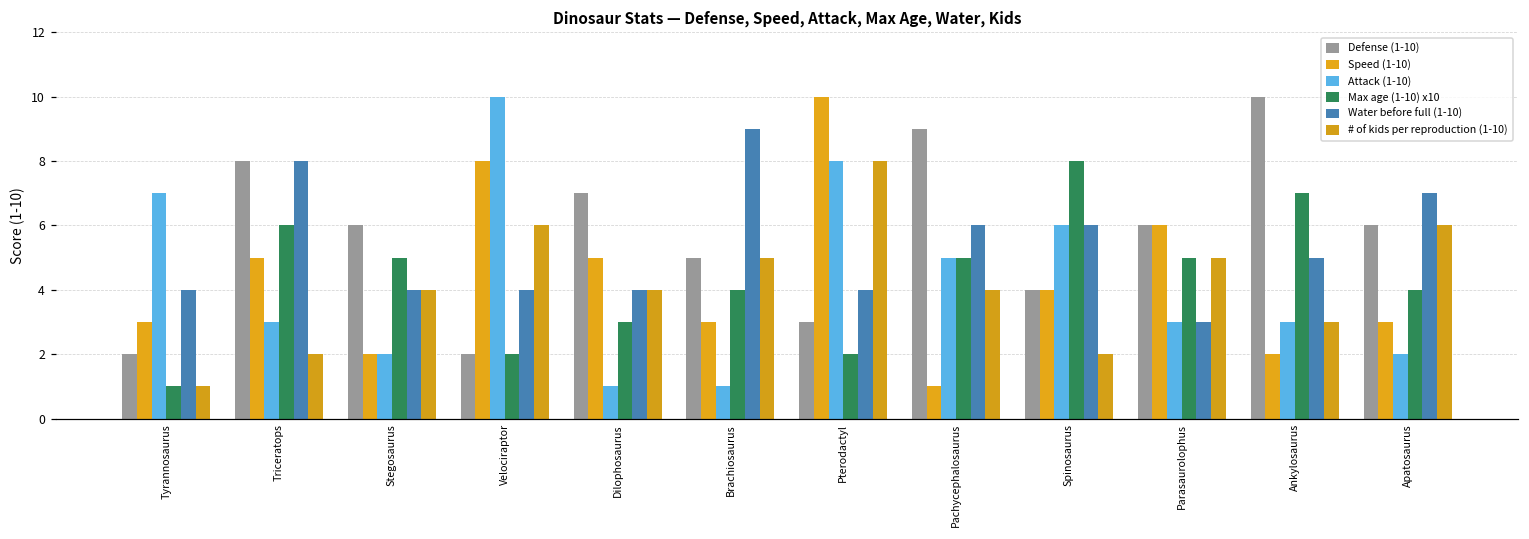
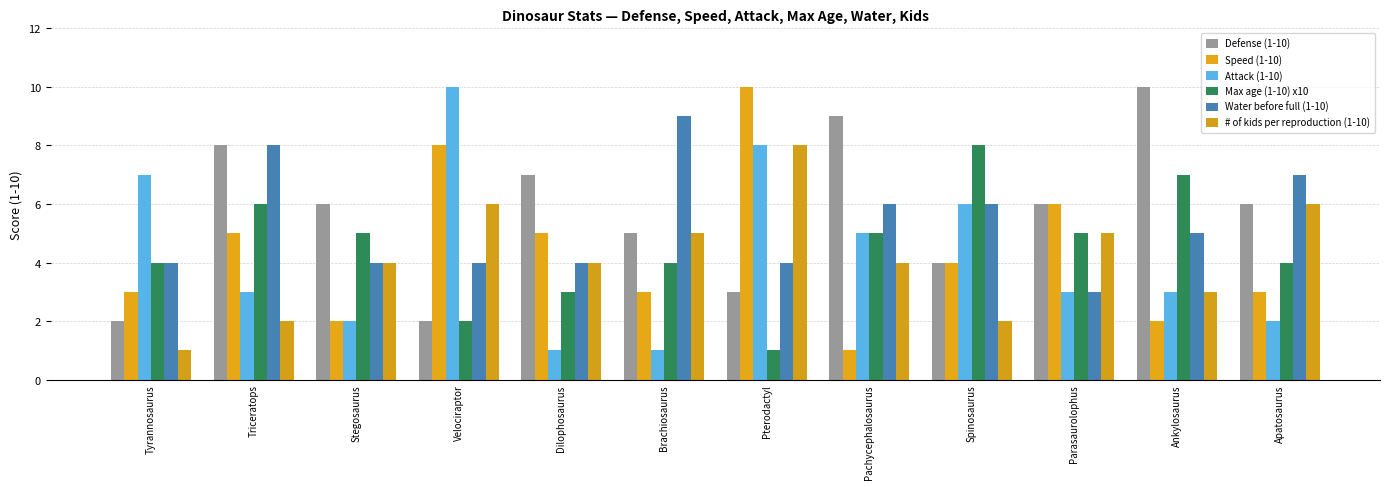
Max age (1-10) x10, Tyrannosaurus: 1 -> 4
Max age (1-10) x10, Pterodactyl: 2 -> 1
